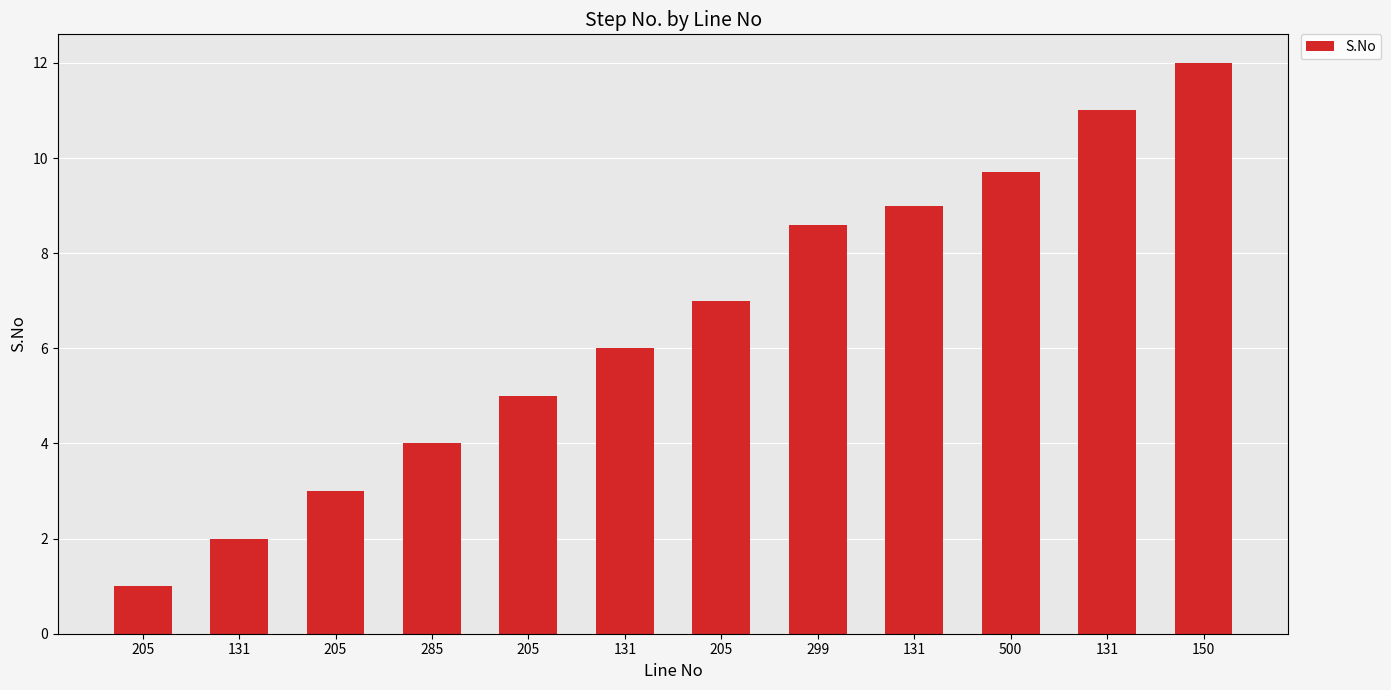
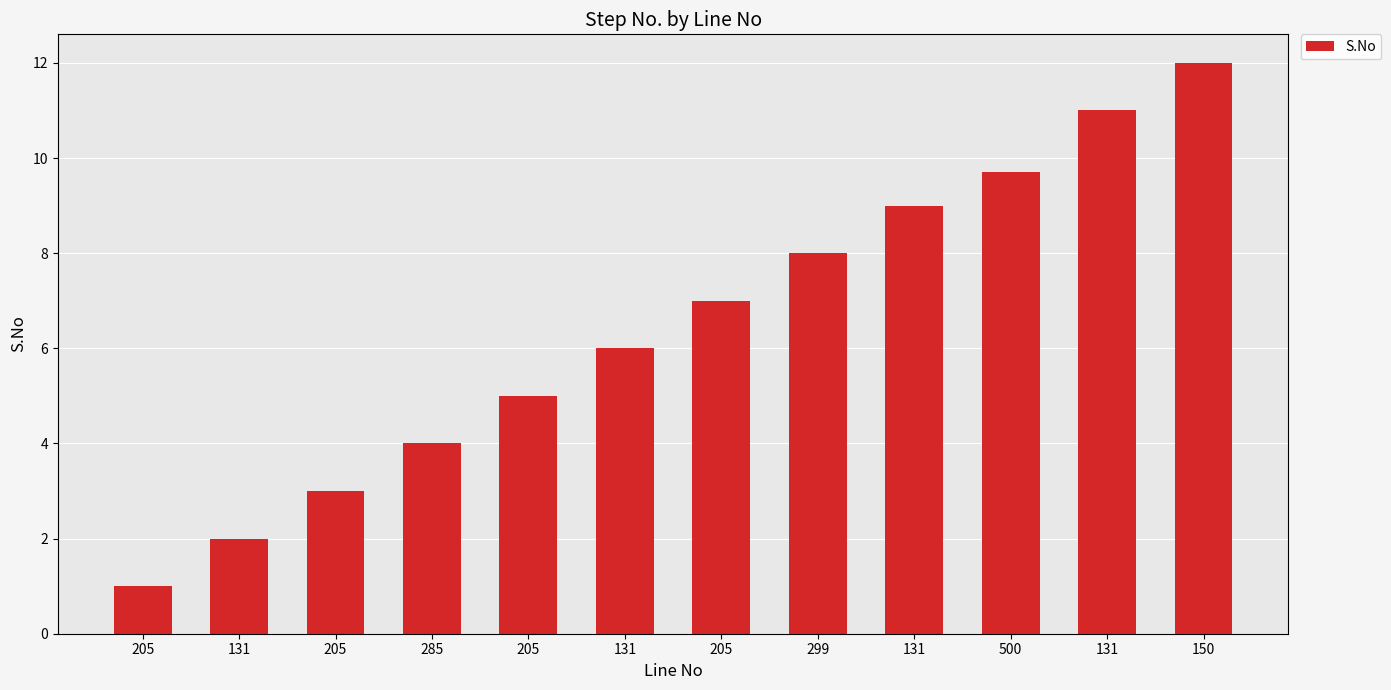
299: 8.6 -> 8.0
